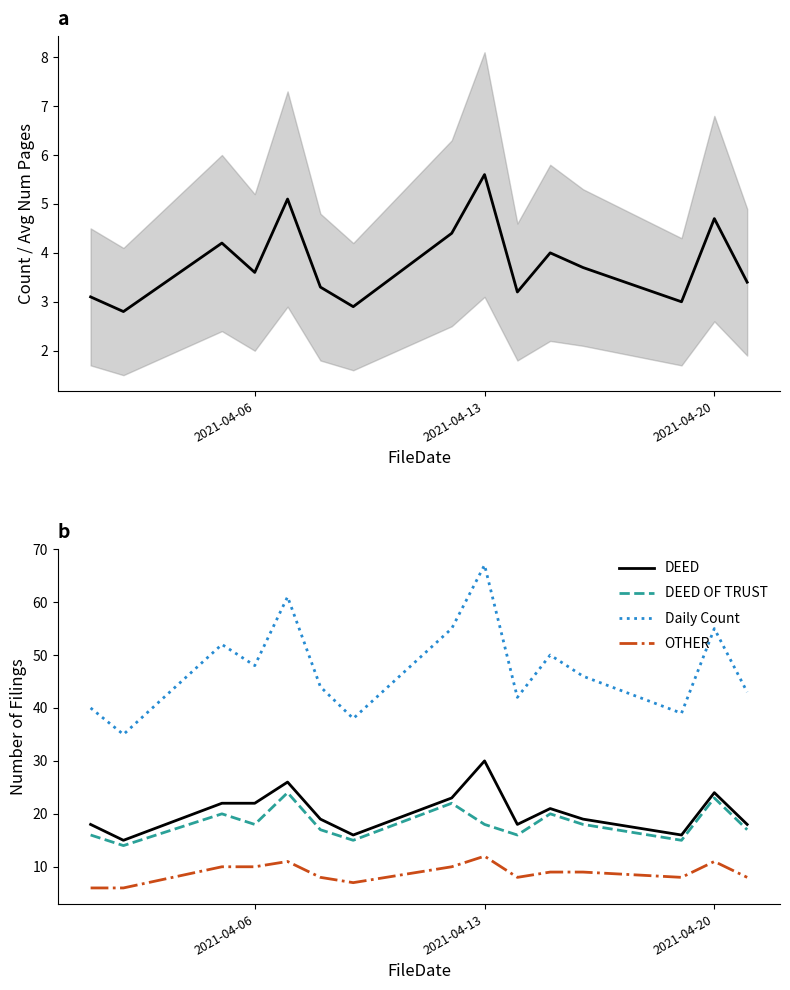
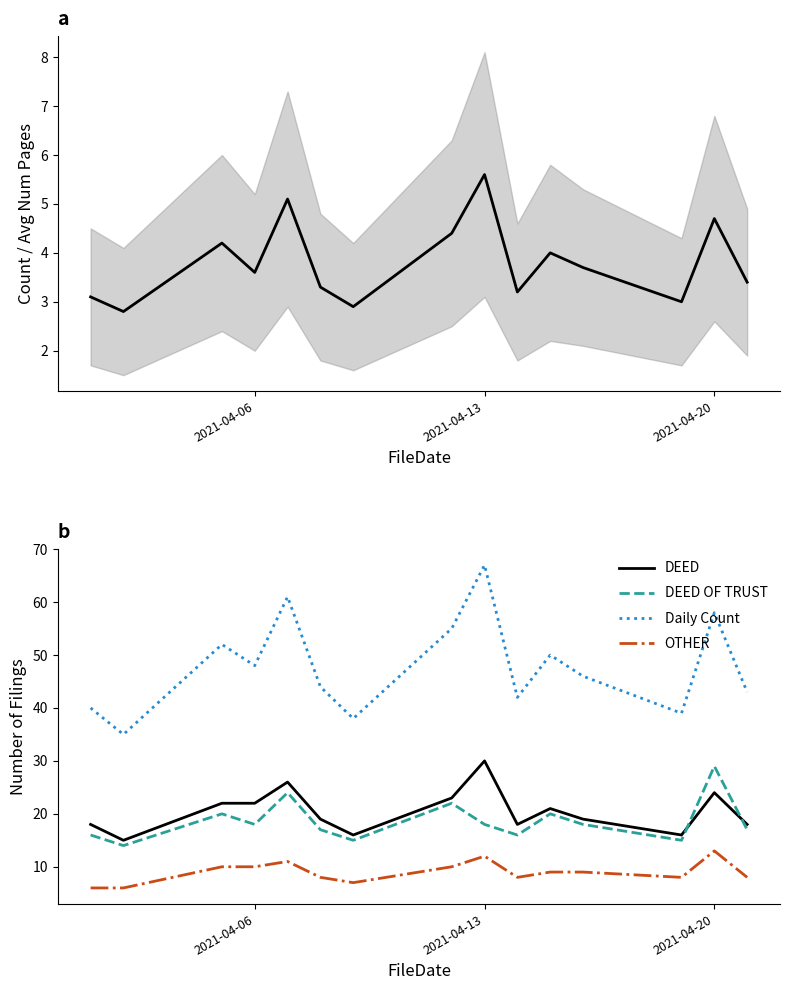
b, DEED OF TRUST, 2021-04-20: 23 -> 29
b, Daily Count, 2021-04-20: 55 -> 58
b, OTHER, 2021-04-20: 11 -> 13
